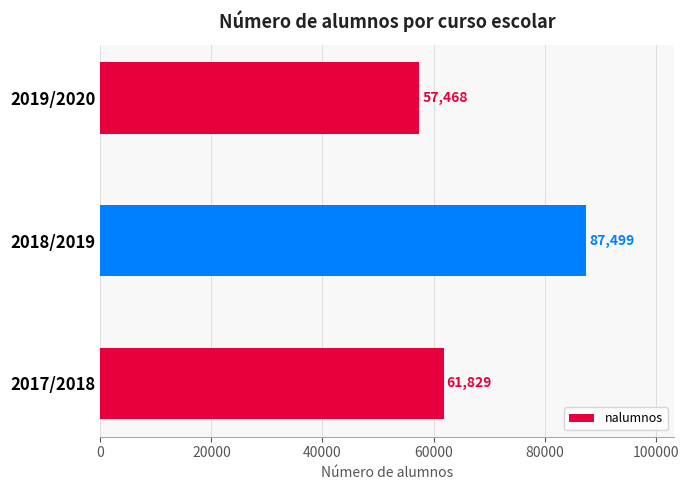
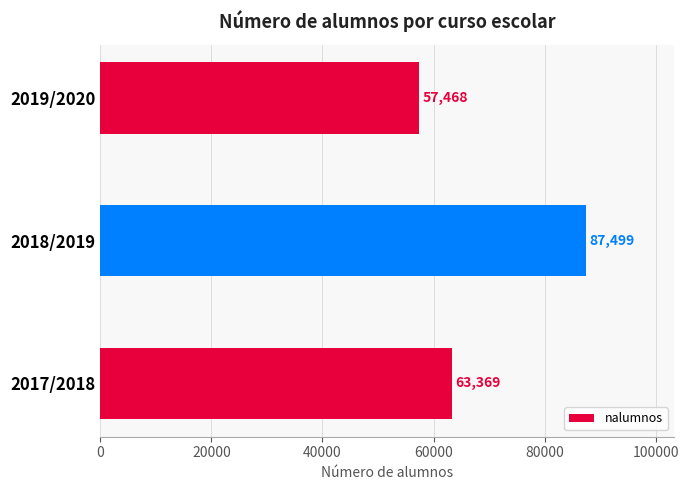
2017/2018: 61,829 -> 63,369
